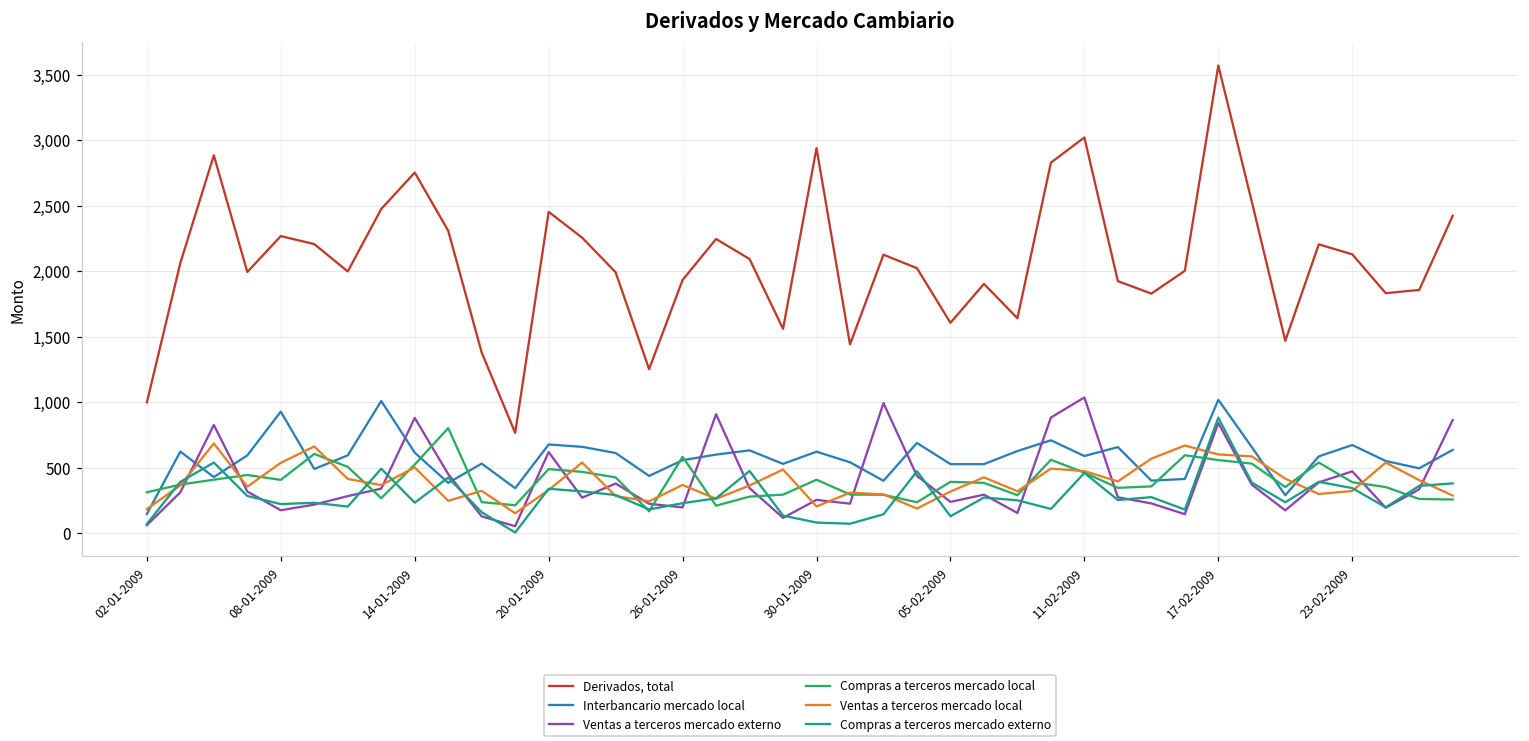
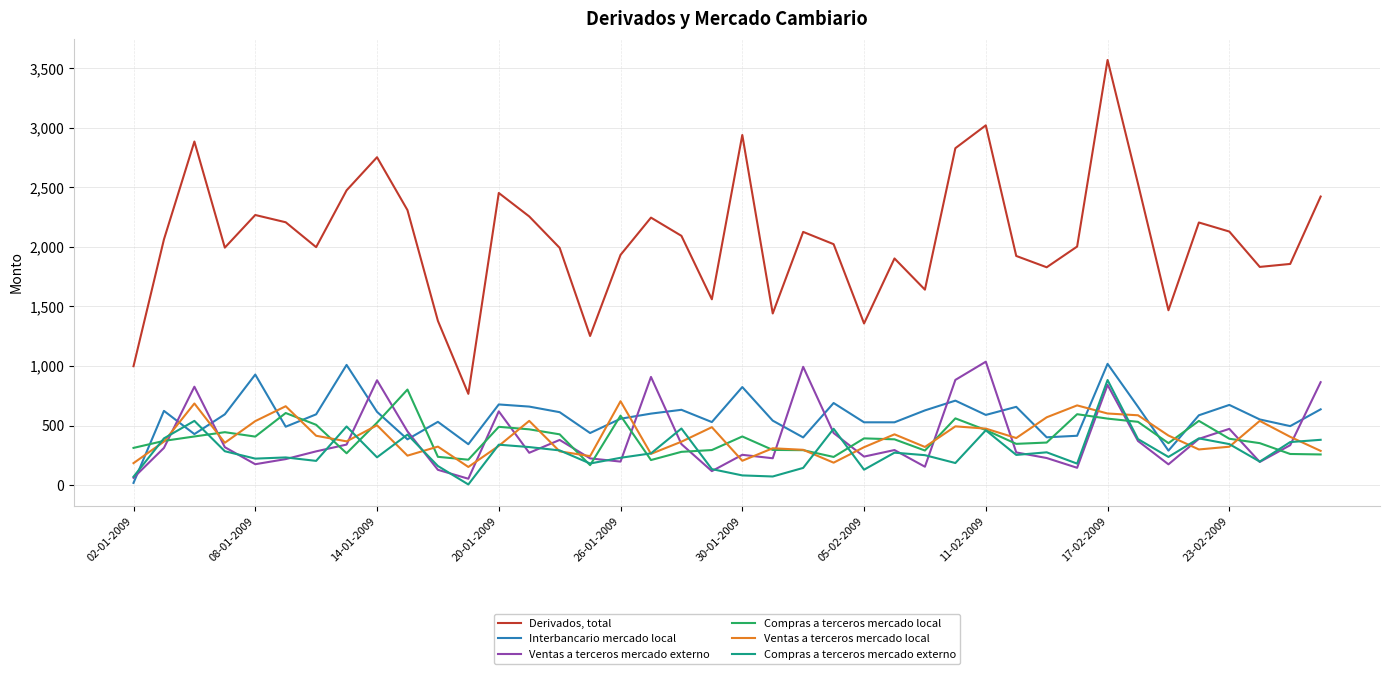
Interbancario mercado local, 02-01-2009: 150 -> 20
Ventas a terceros mercado local, 26-01-2009: 370 -> 700
Interbancario mercado local, 30-01-2009: 620 -> 820
Derivados, total, 05-02-2009: 1,610 -> 1,360
